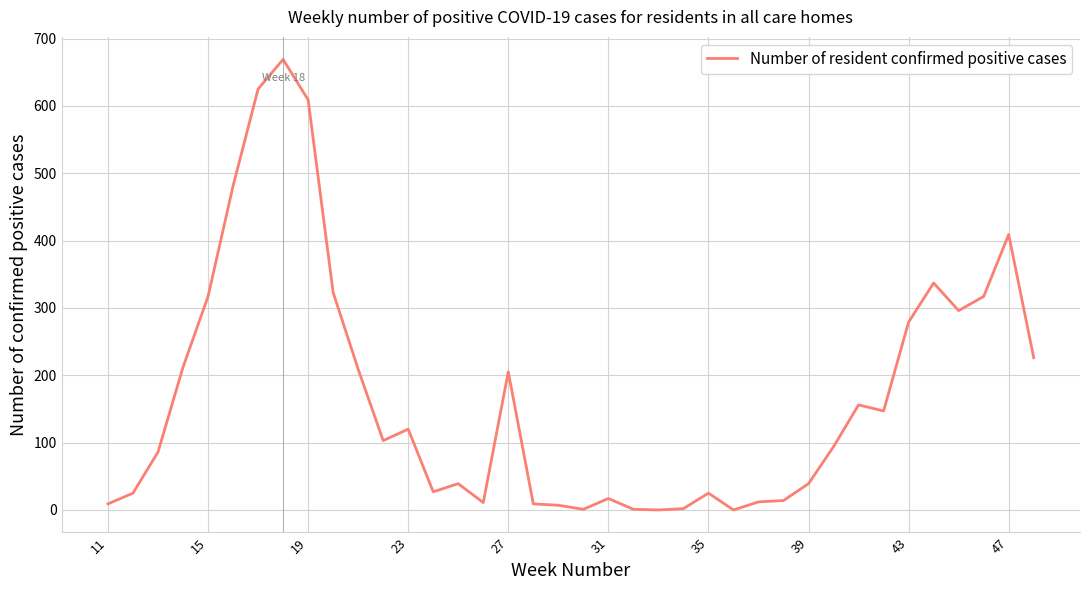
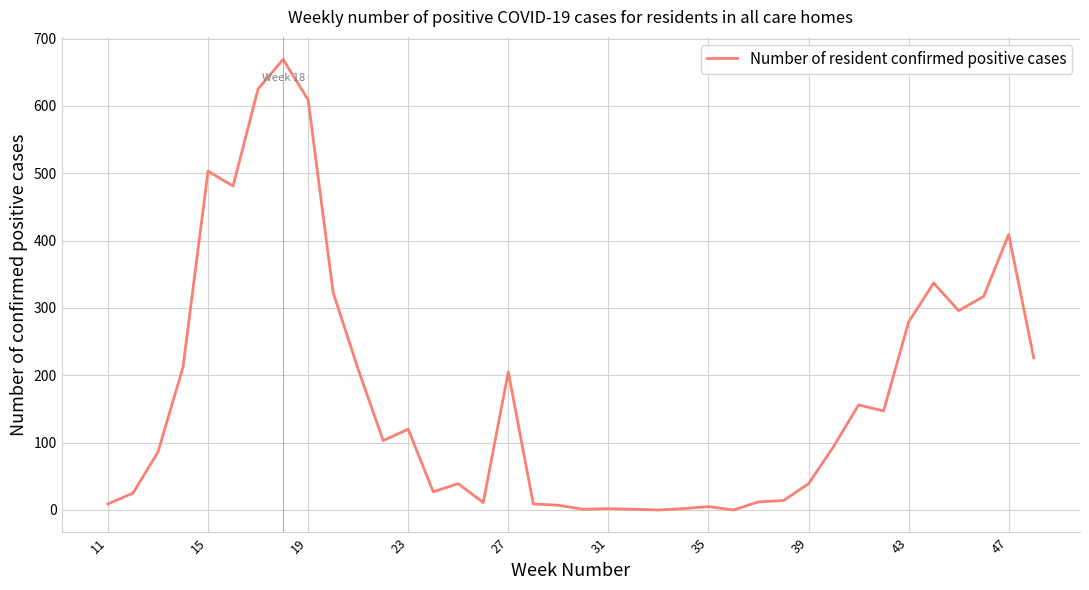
15: 320 -> 500
31: 20 -> 0
35: 30 -> 10
